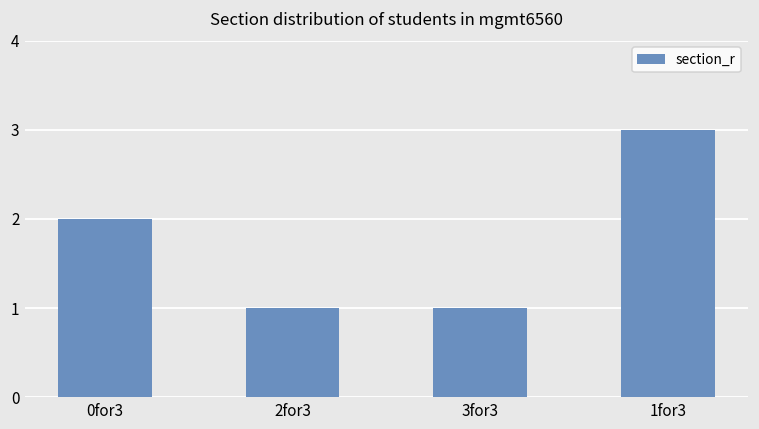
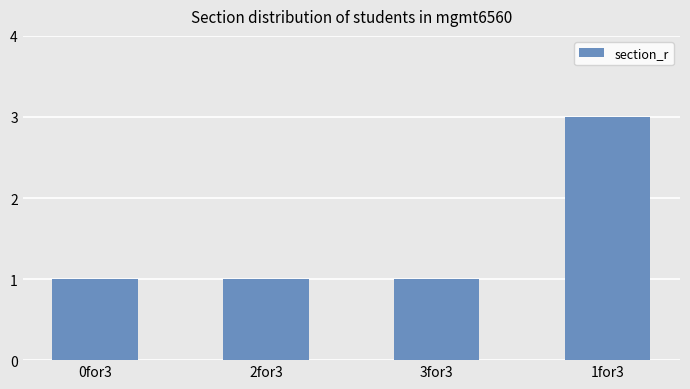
0for3: 2 -> 1
